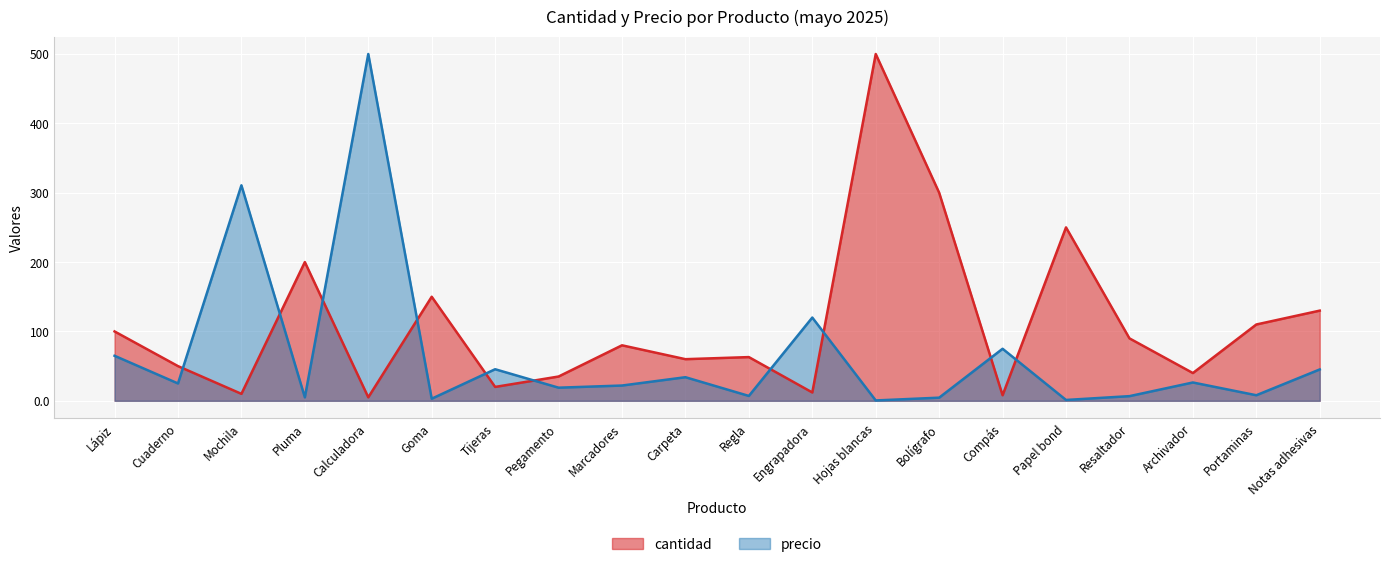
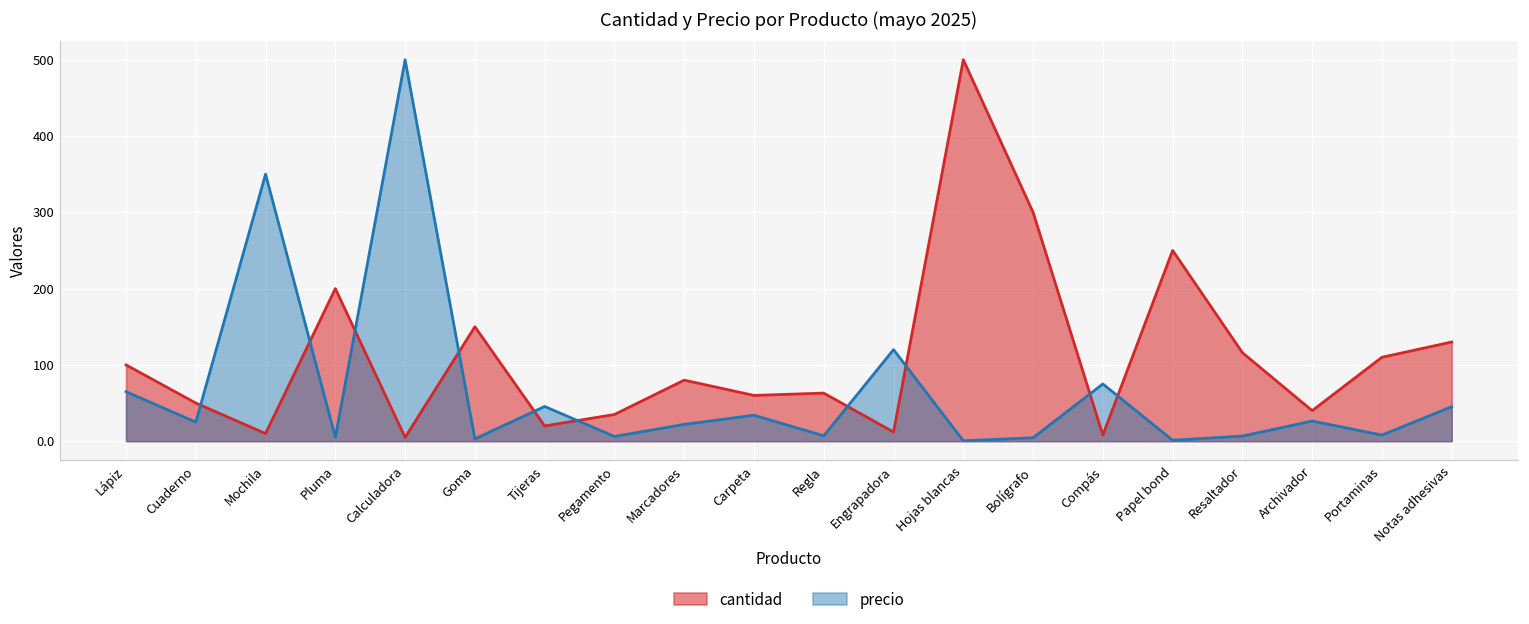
precio, Mochila: 310 -> 350
precio, Pegamento: 20 -> 10
cantidad, Resaltador: 90 -> 120
